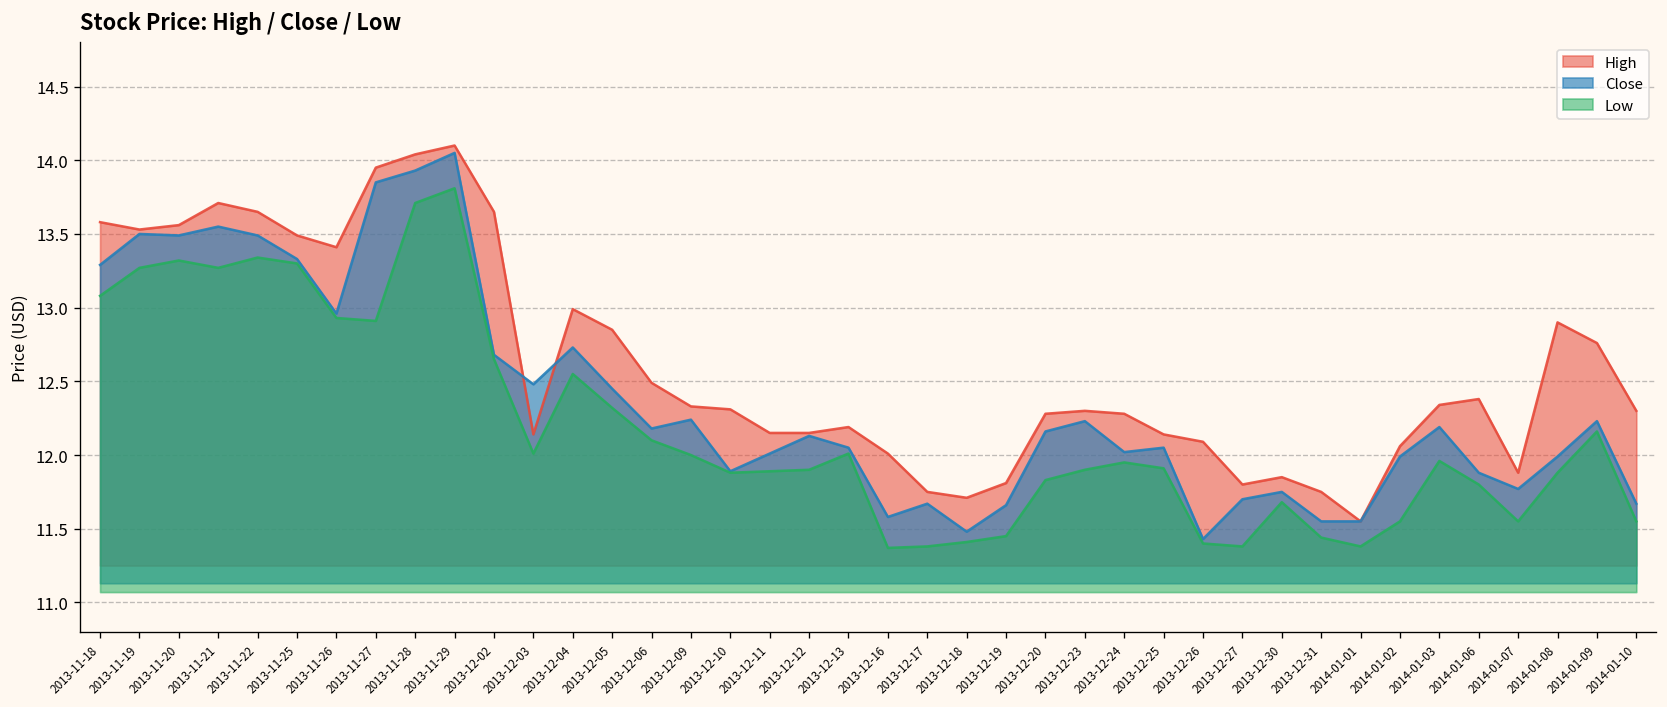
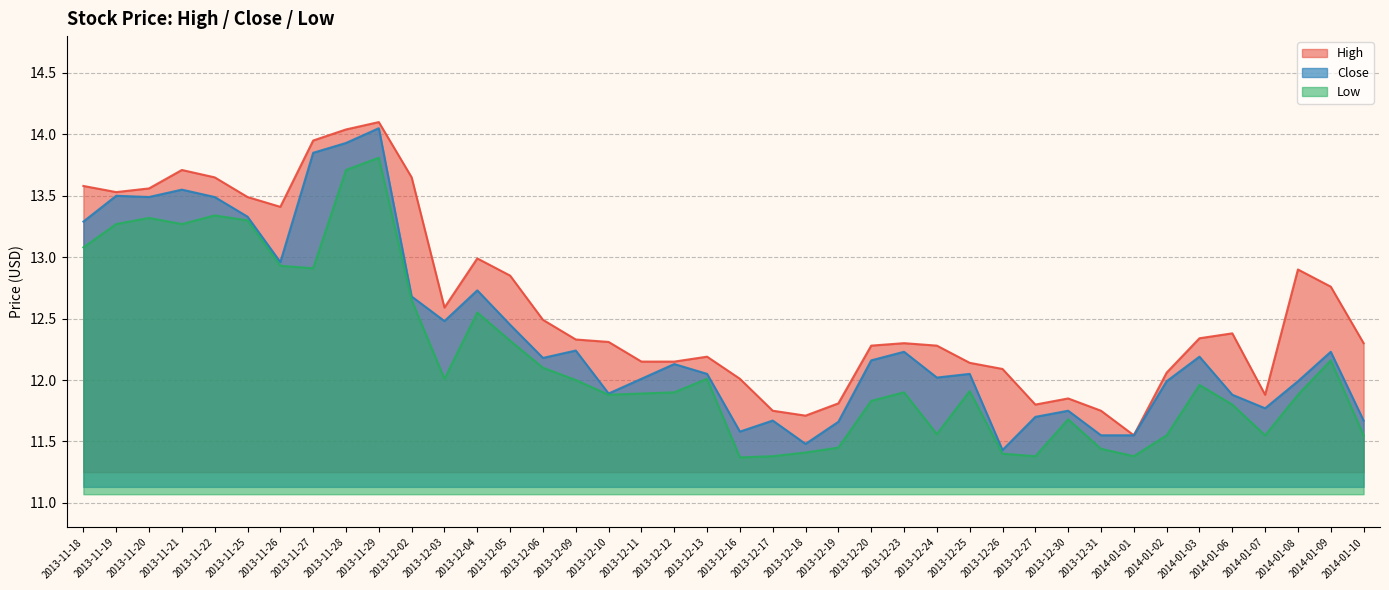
High, 2013-12-03: 12.14 -> 12.59
Low, 2013-12-24: 11.95 -> 11.56
